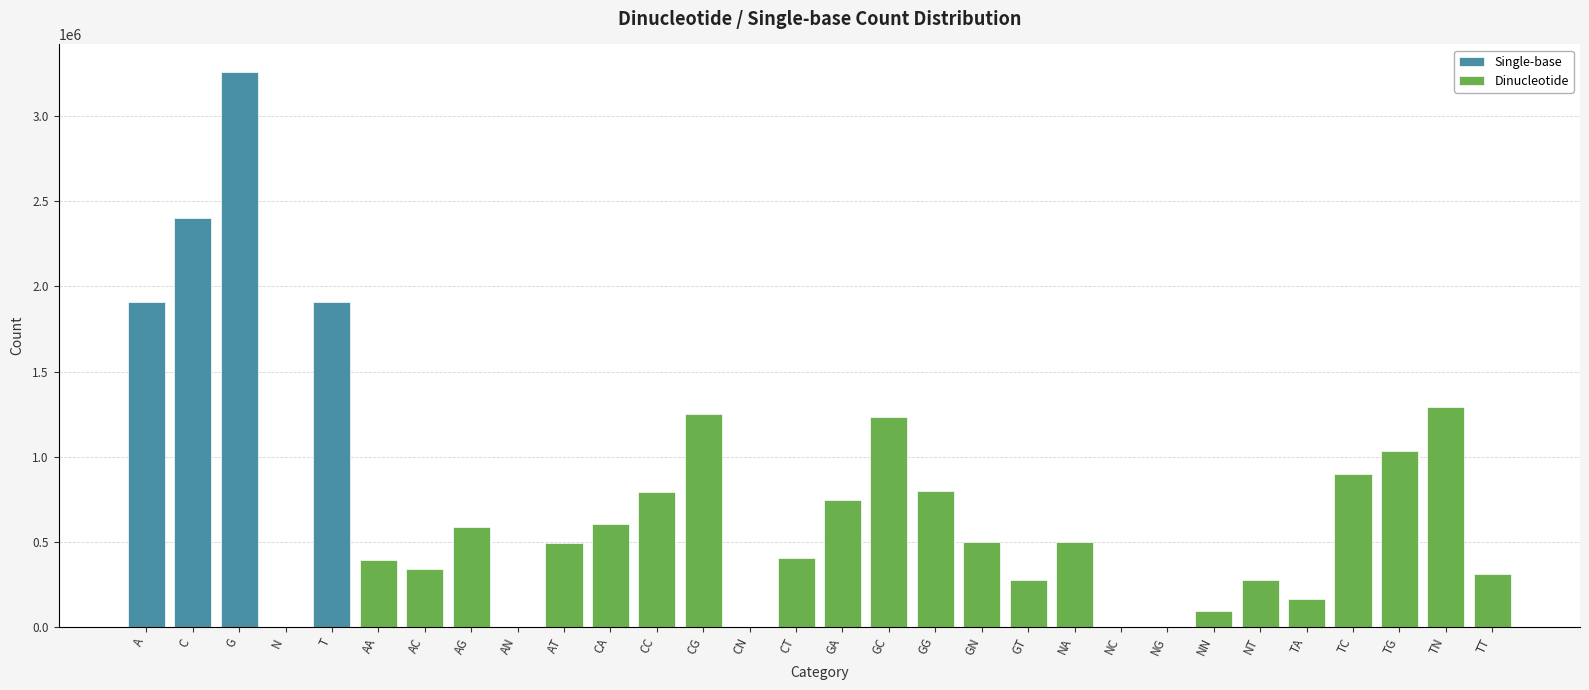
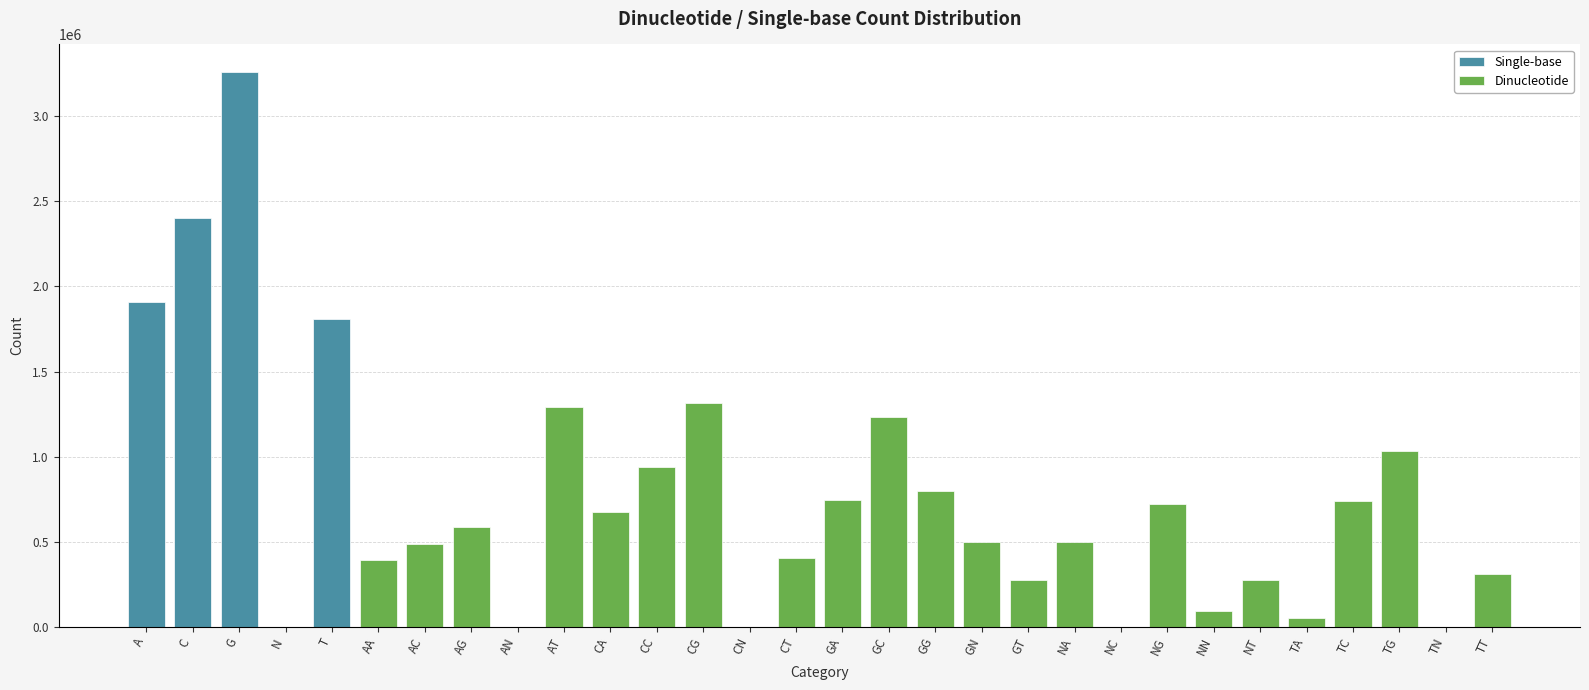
Single-base, T: 1910000 -> 1810000
Dinucleotide, AC: 340000 -> 490000
Dinucleotide, AT: 490000 -> 1290000
Dinucleotide, CA: 610000 -> 670000
Dinucleotide, CC: 790000 -> 940000
Dinucleotide, CG: 1250000 -> 1310000
Dinucleotide, NG: 0 -> 720000
Dinucleotide, TA: 160000 -> 50000
Dinucleotide, TC: 900000 -> 740000
Dinucleotide, TN: 1290000 -> 0
